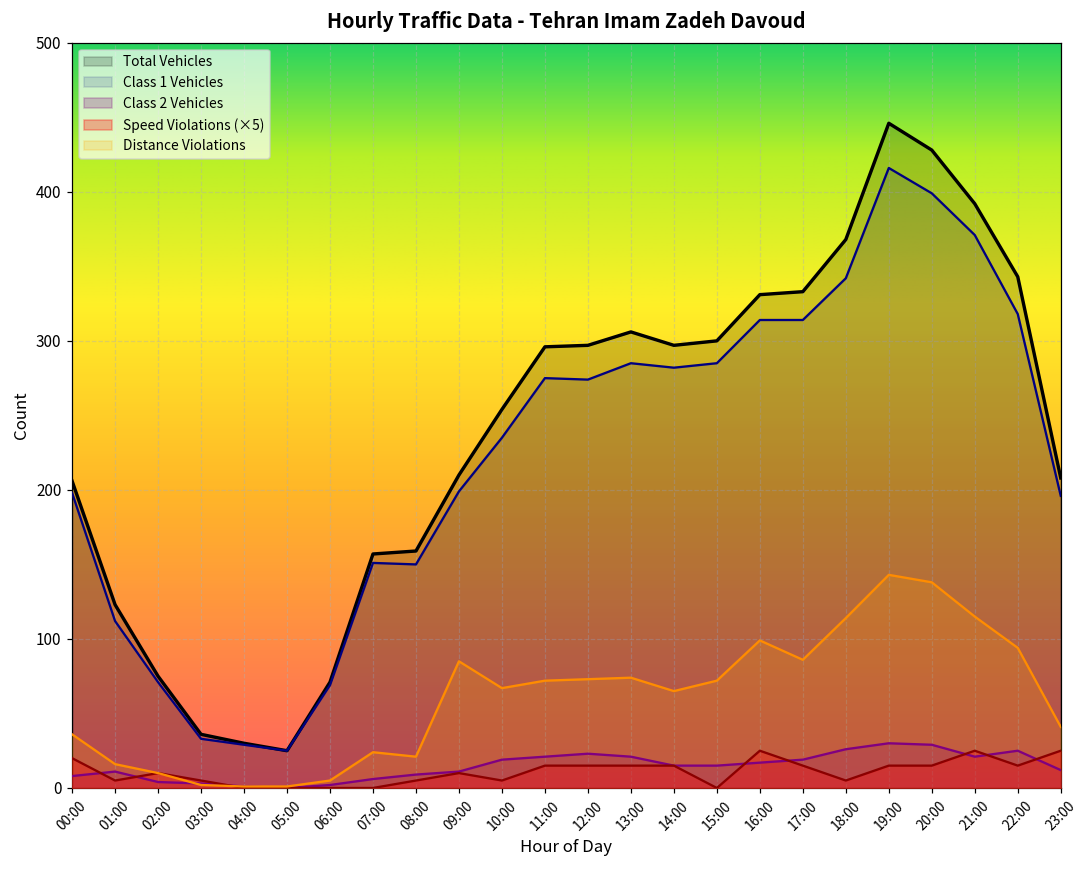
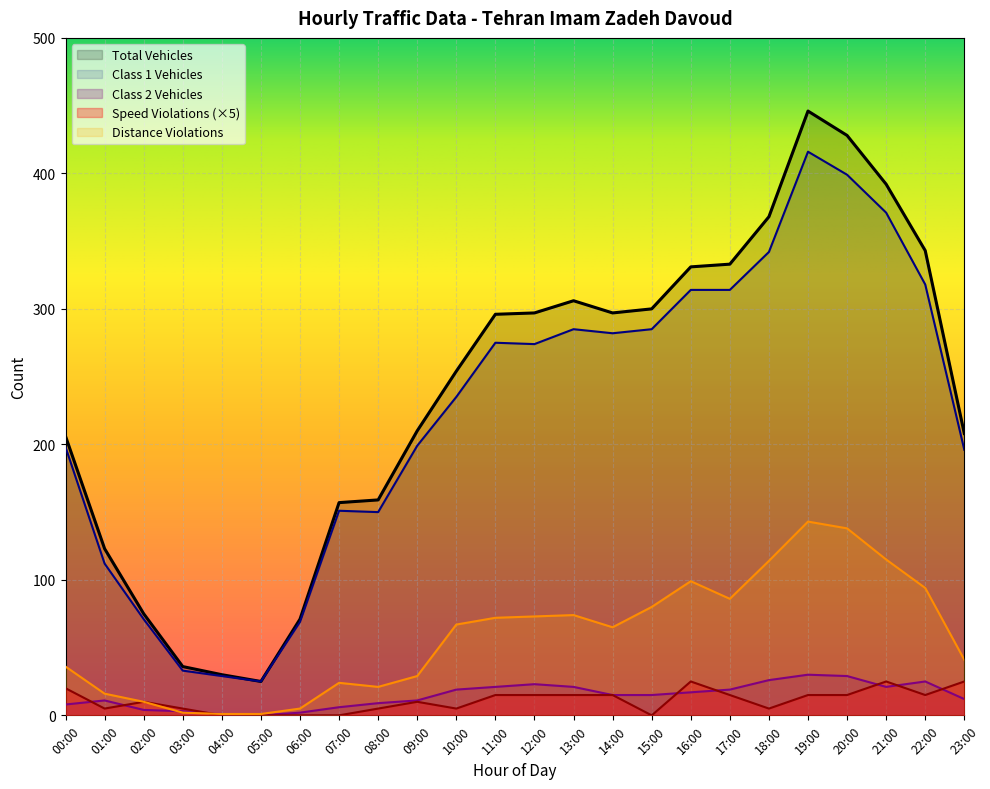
Distance Violations, 09:00: 85 -> 29
Distance Violations, 15:00: 72 -> 80
